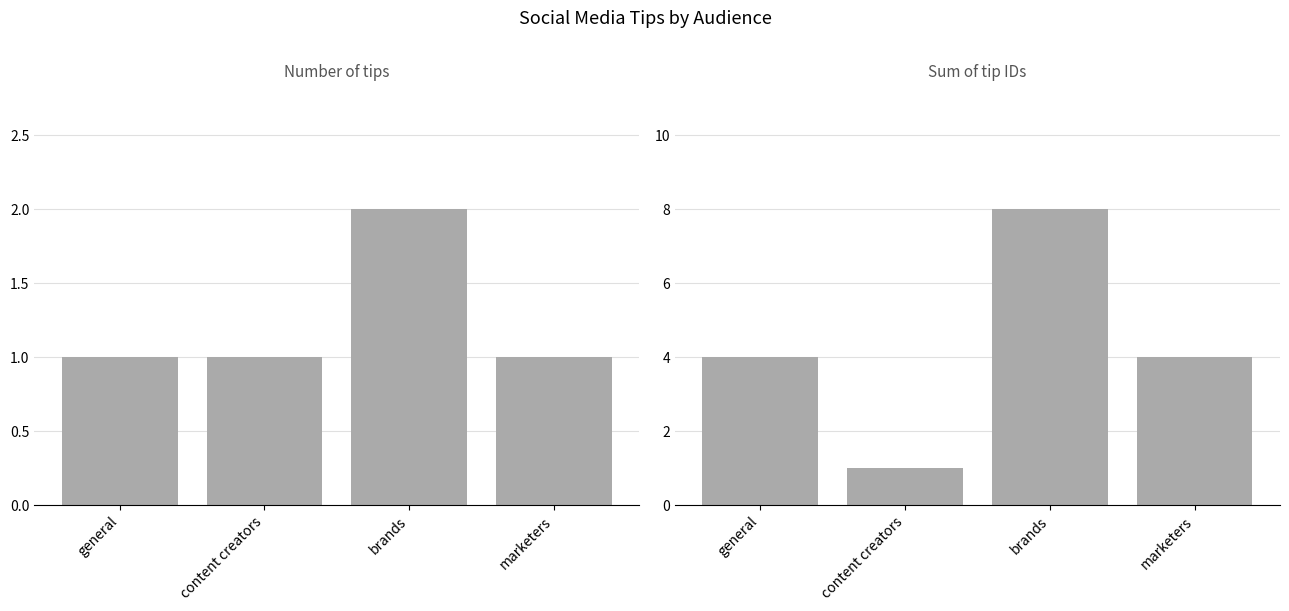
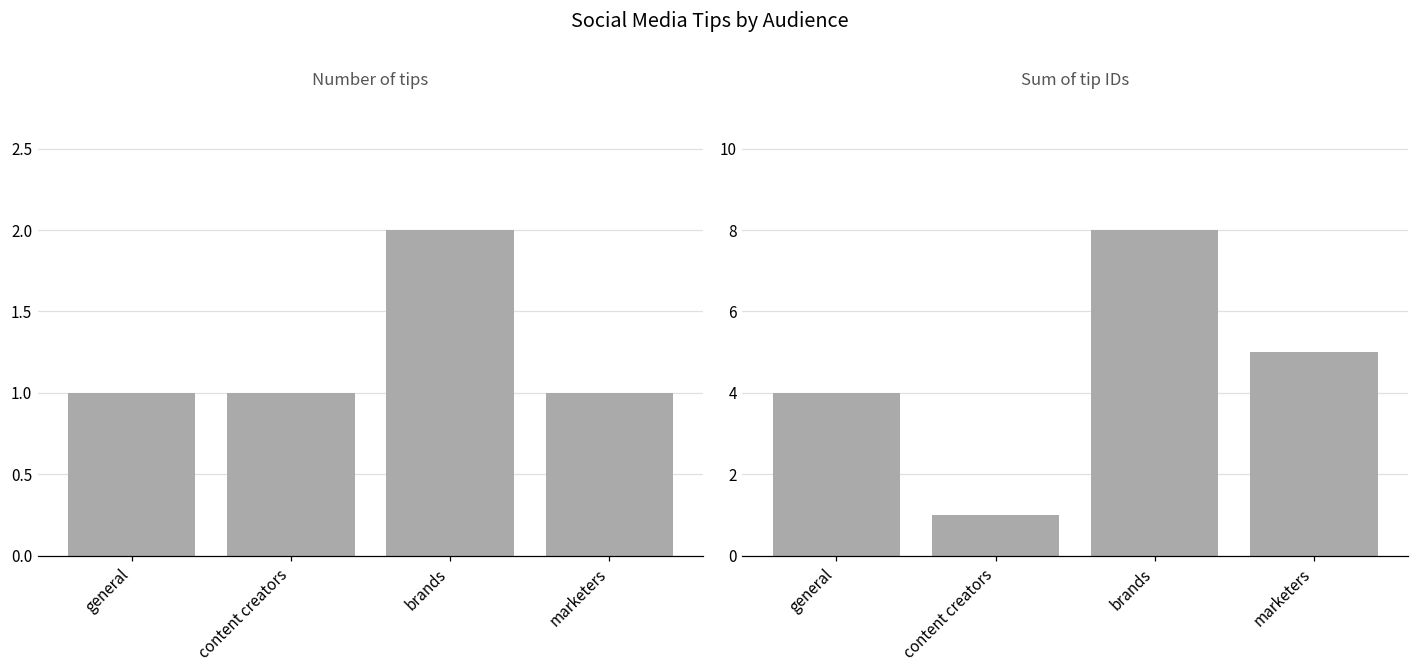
Sum of tip IDs, marketers: 4 -> 5
